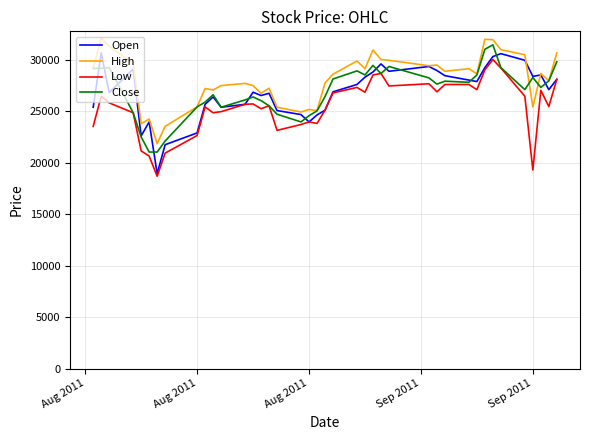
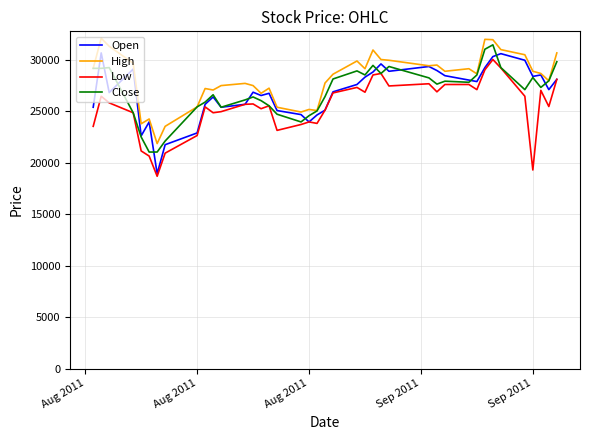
High, Sep 2011: 25400 -> 28900
